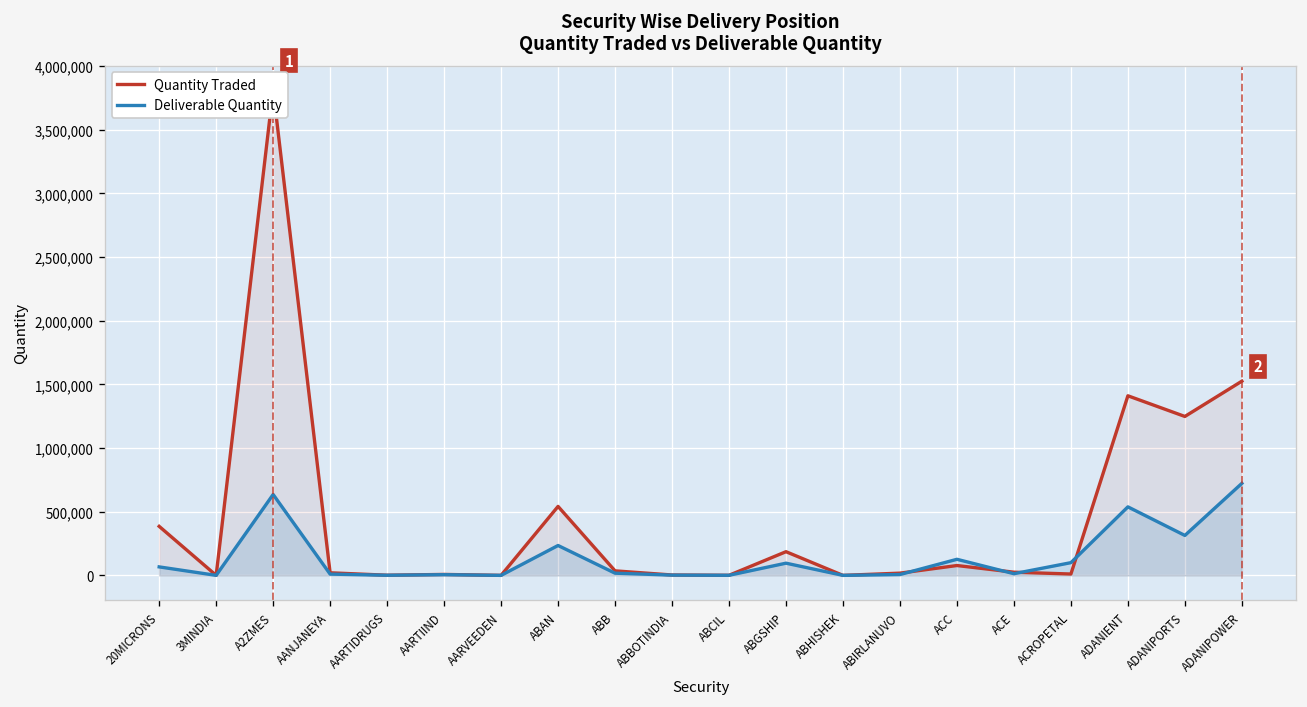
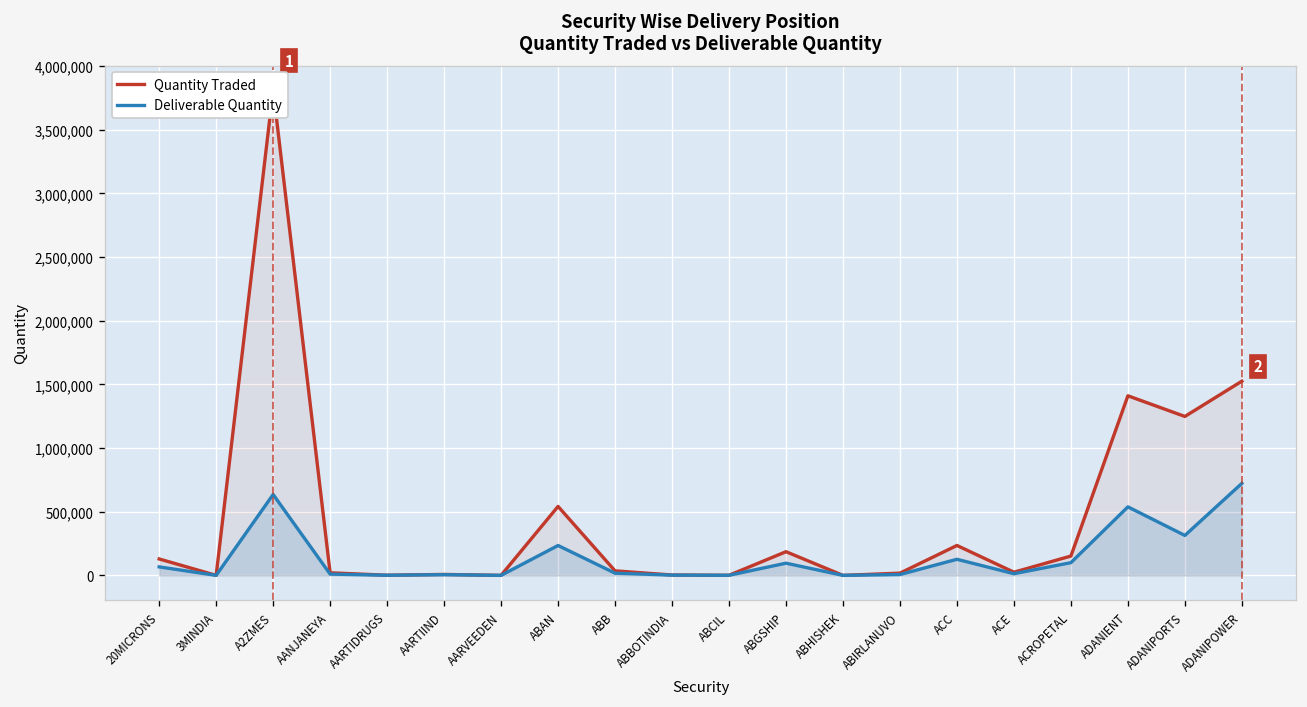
Quantity Traded, 20MICRONS: 390,000 -> 130,000
Quantity Traded, ACC: 80,000 -> 240,000
Quantity Traded, ACROPETAL: 10,000 -> 150,000
